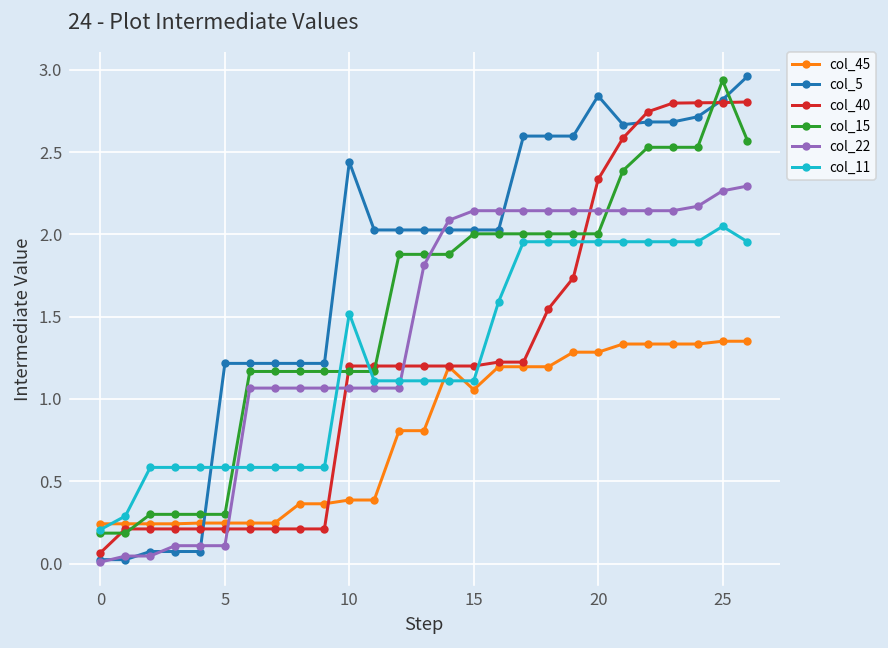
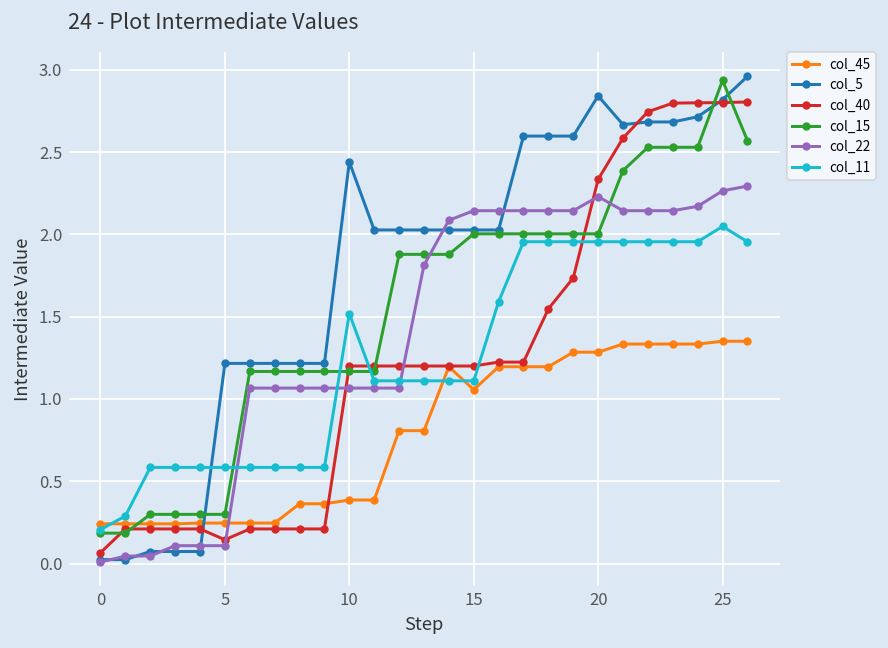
col_40, 5: 0.21 -> 0.14
col_22, 20: 2.14 -> 2.23
